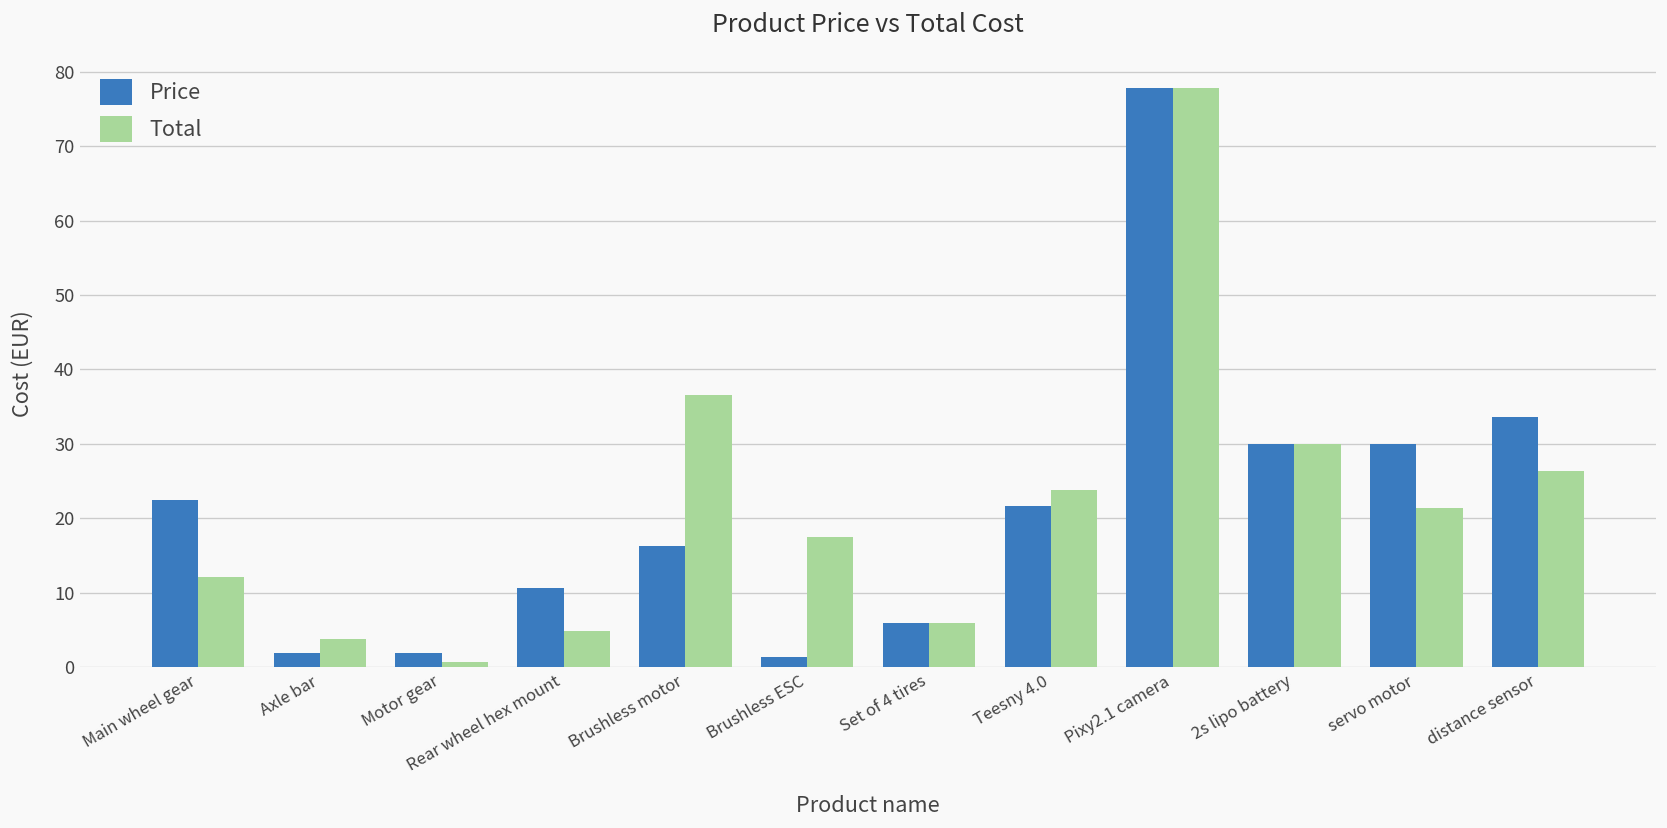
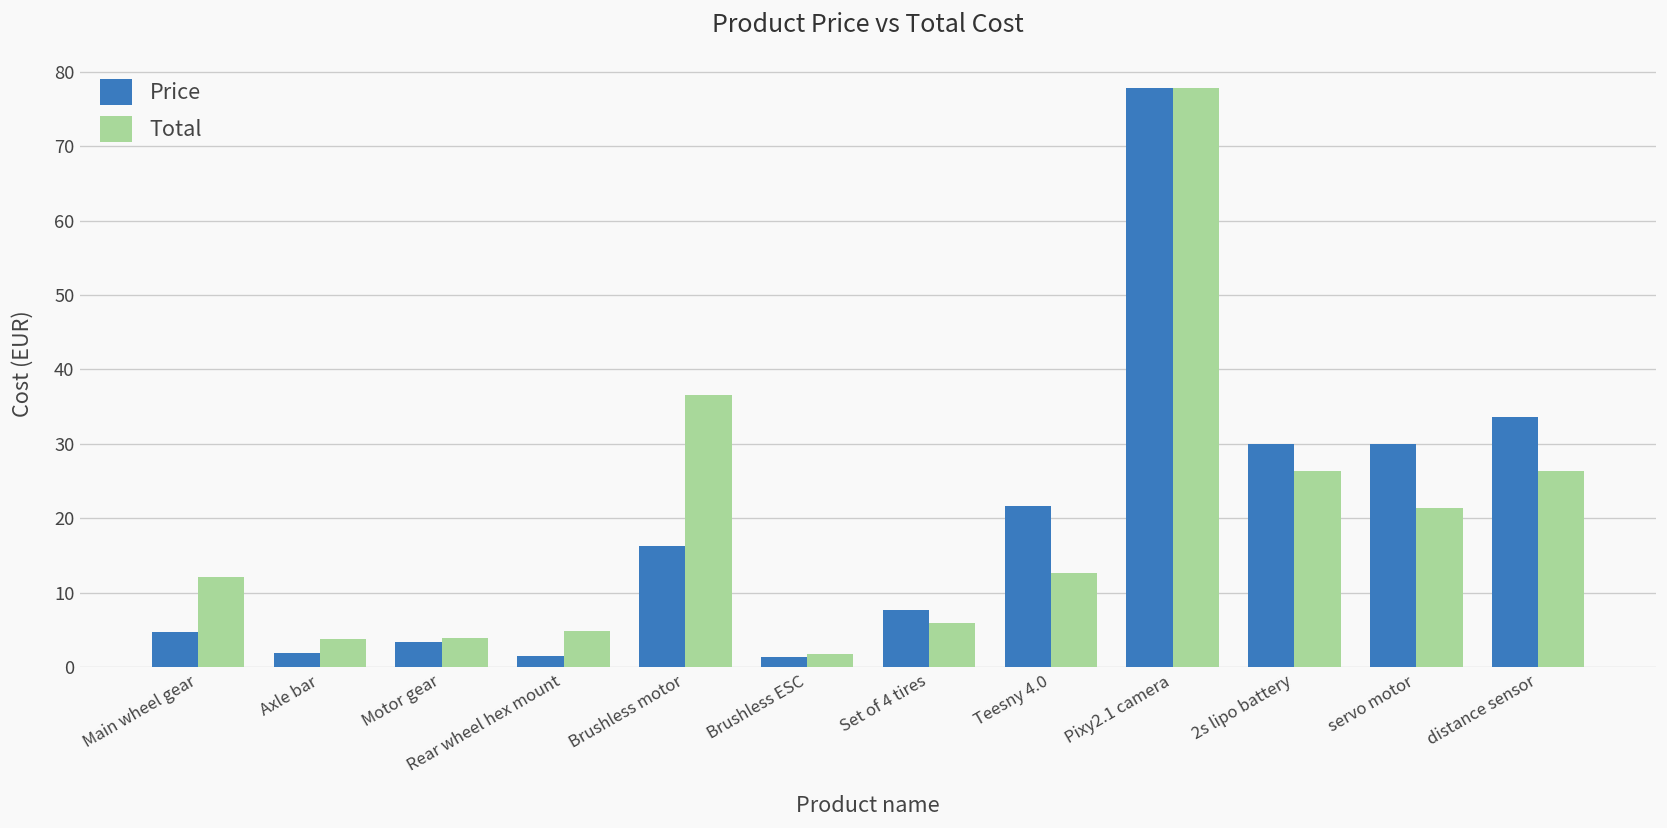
Price, Main wheel gear: 22 -> 5
Price, Motor gear: 2 -> 3
Total, Motor gear: 1 -> 4
Price, Rear wheel hex mount: 11 -> 2
Total, Brushless ESC: 18 -> 2
Price, Set of 4 tires: 6 -> 8
Total, Teesny 4.0: 24 -> 13
Total, 2s lipo battery: 30 -> 26
